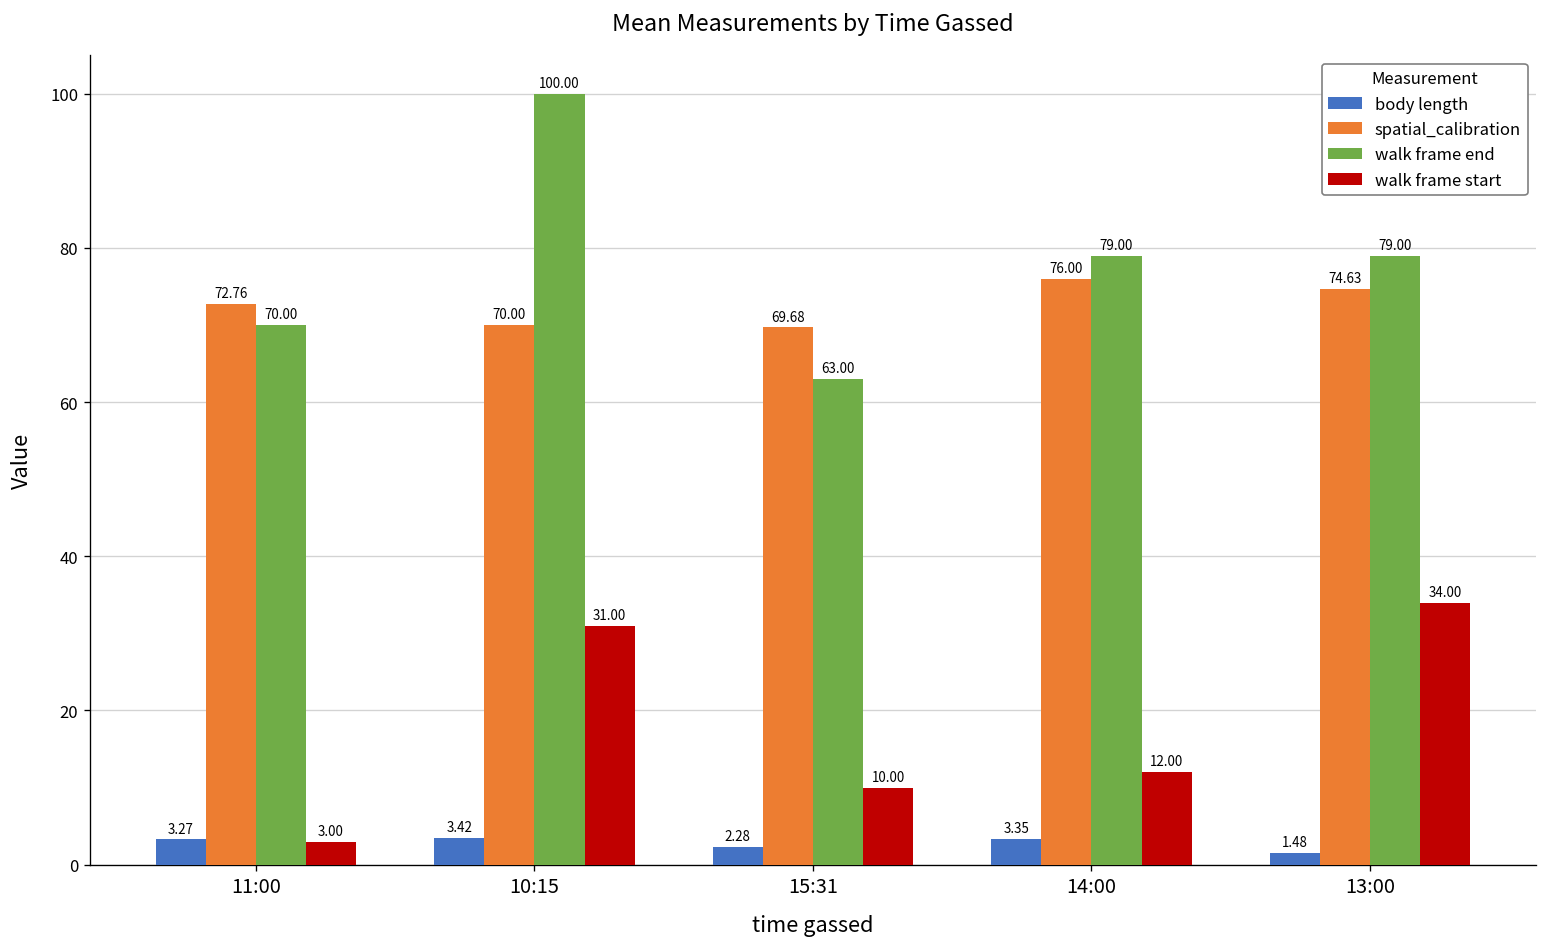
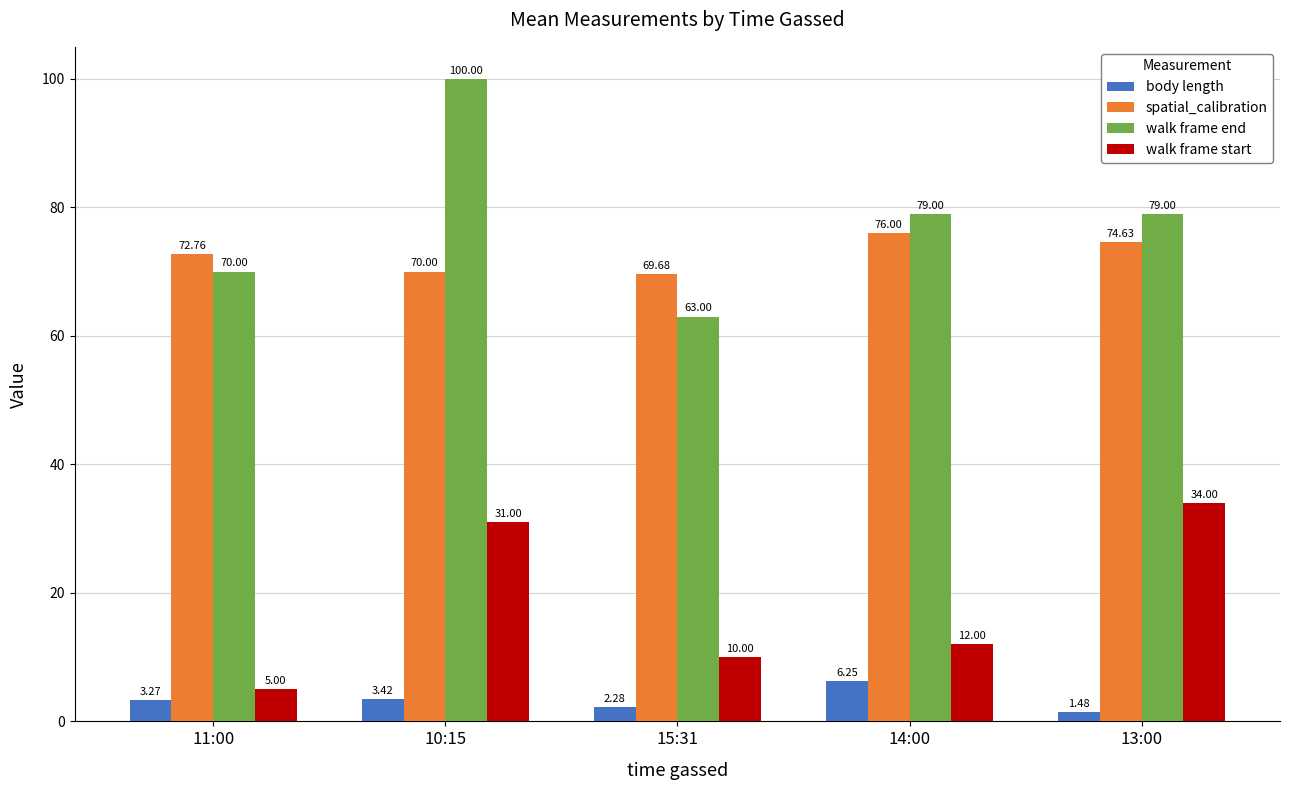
walk frame start, 11:00: 3.00 -> 5.00
body length, 14:00: 3.35 -> 6.25
